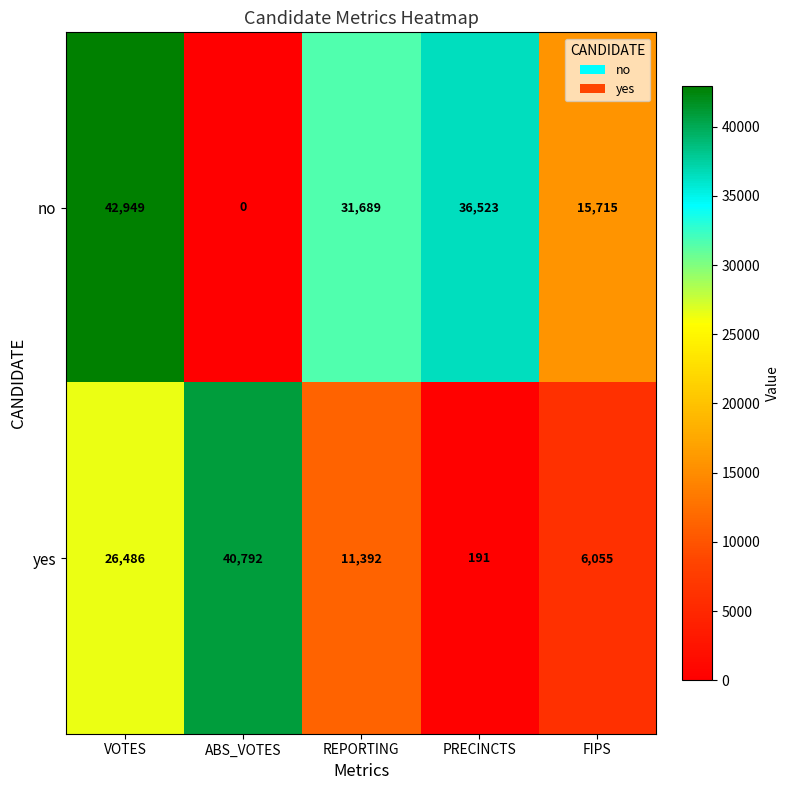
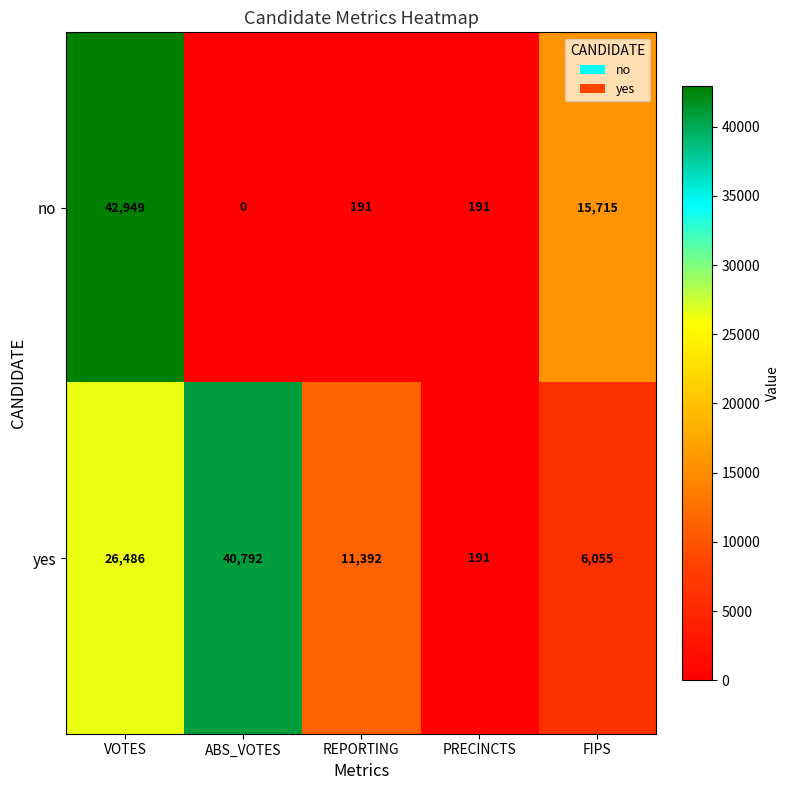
no, REPORTING: 31,689 -> 191
no, PRECINCTS: 36,523 -> 191
